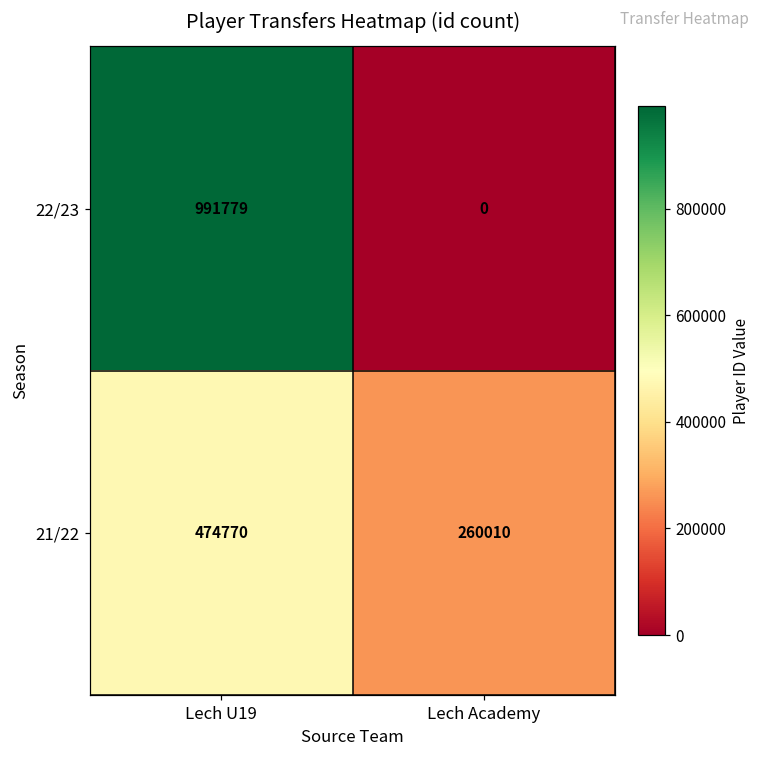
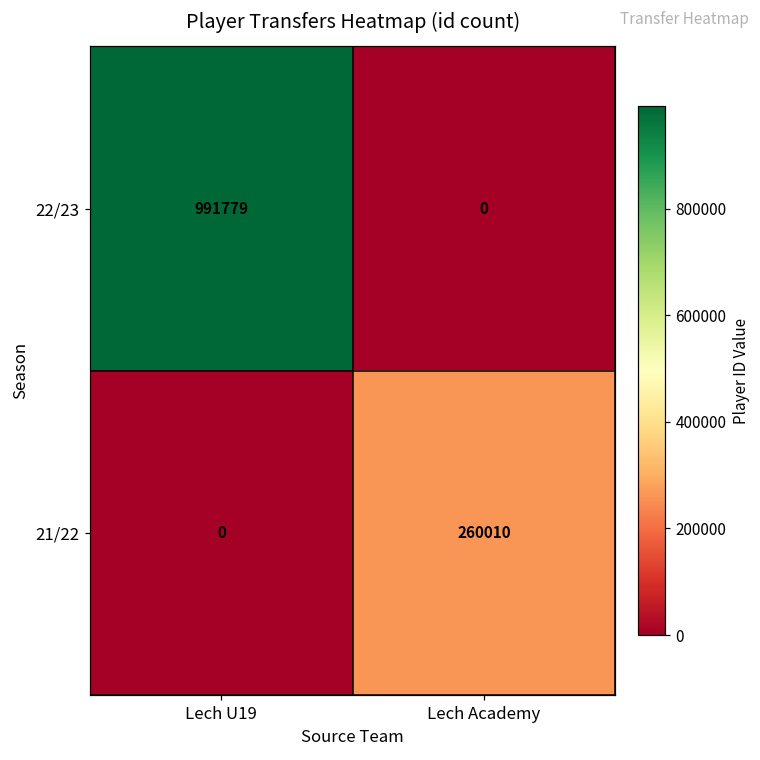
21/22, Lech U19: 474770 -> 0
